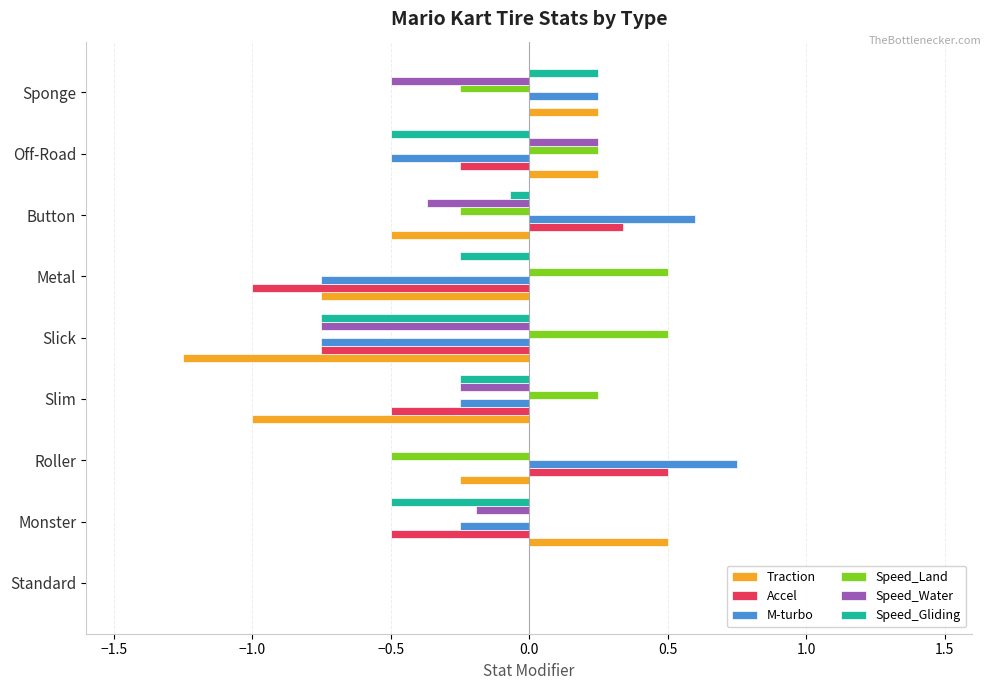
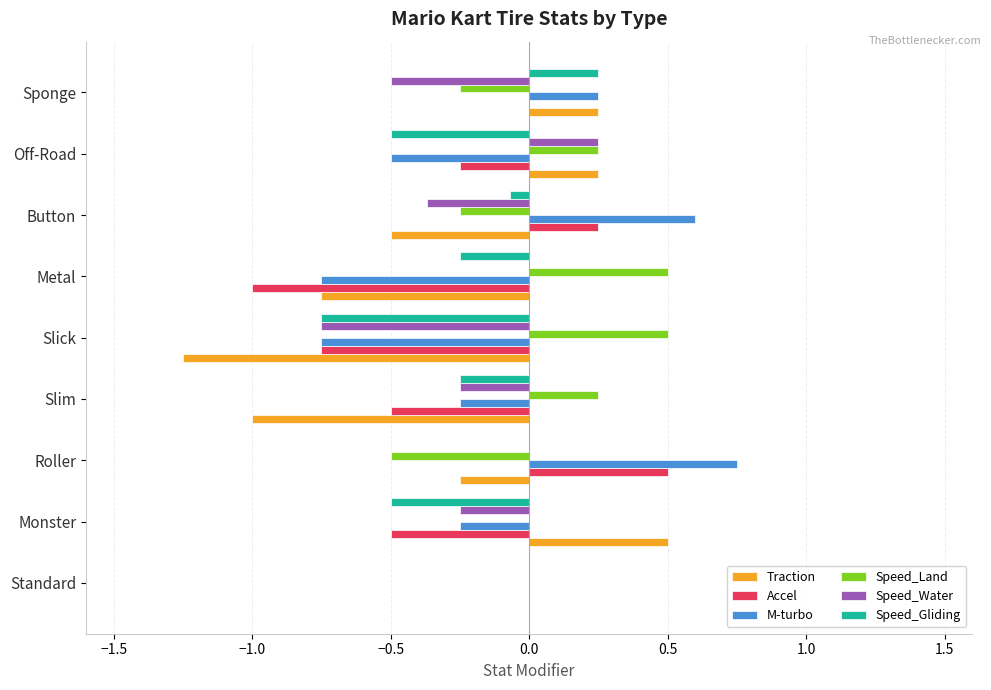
Accel, Button: 0.34 -> 0.25
Speed_Water, Monster: -0.19 -> -0.25
